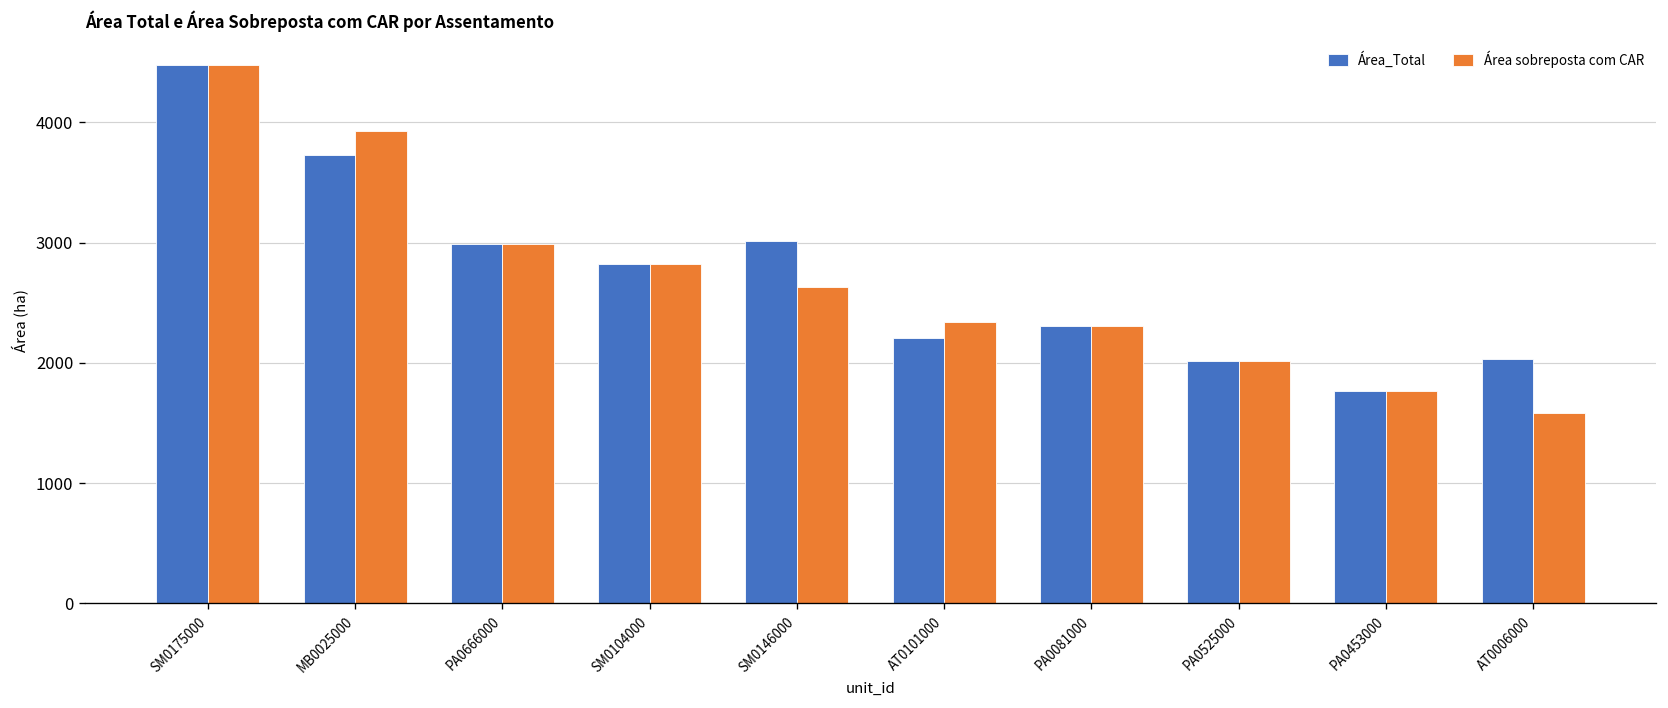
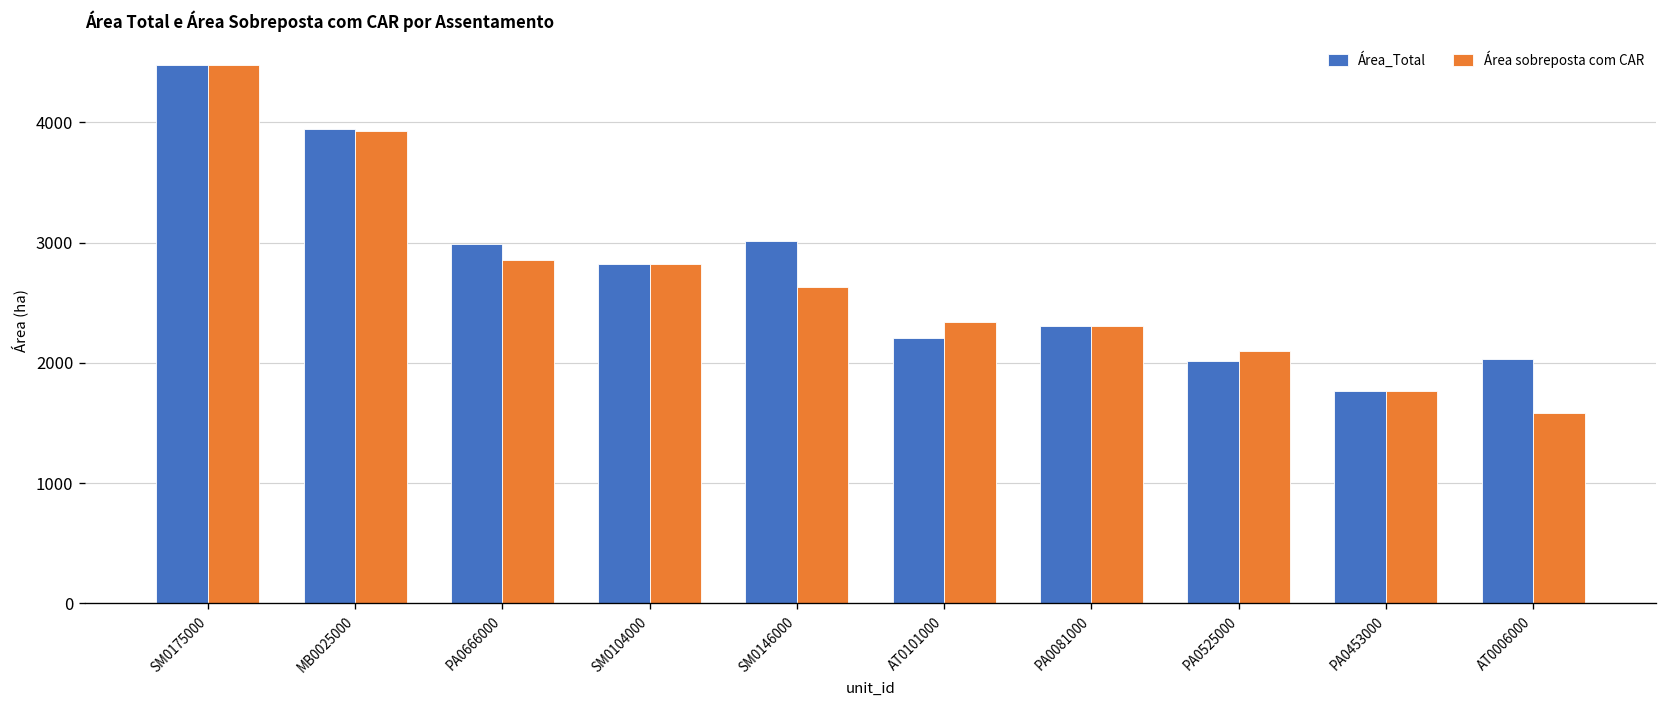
Área_Total, MB0025000: 3720 -> 3950
Área sobreposta com CAR, PA0666000: 2990 -> 2850
Área sobreposta com CAR, PA0525000: 2020 -> 2100
